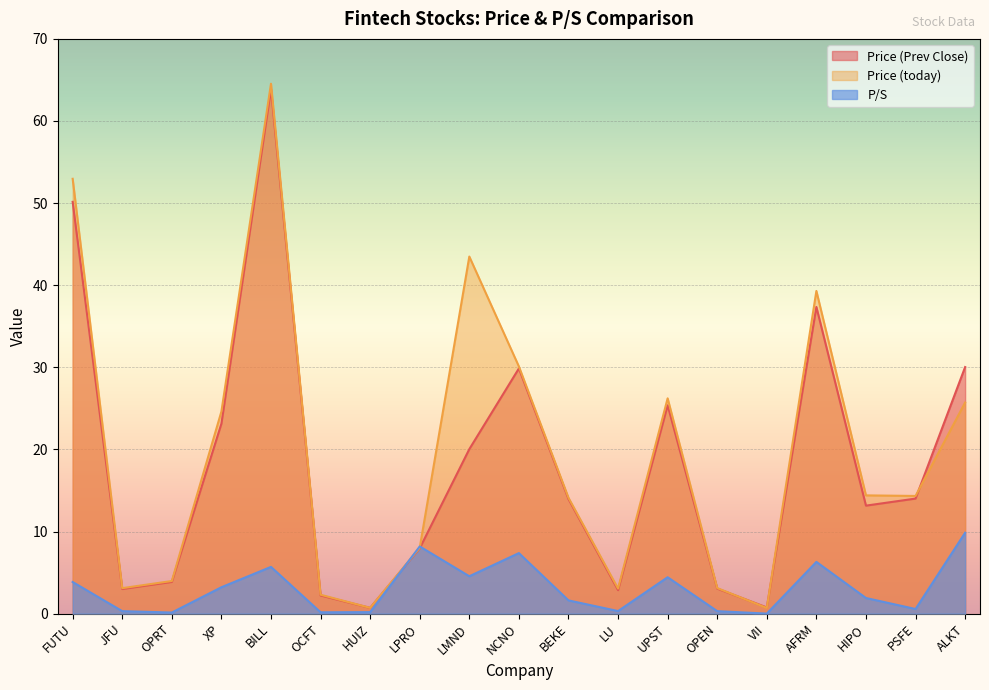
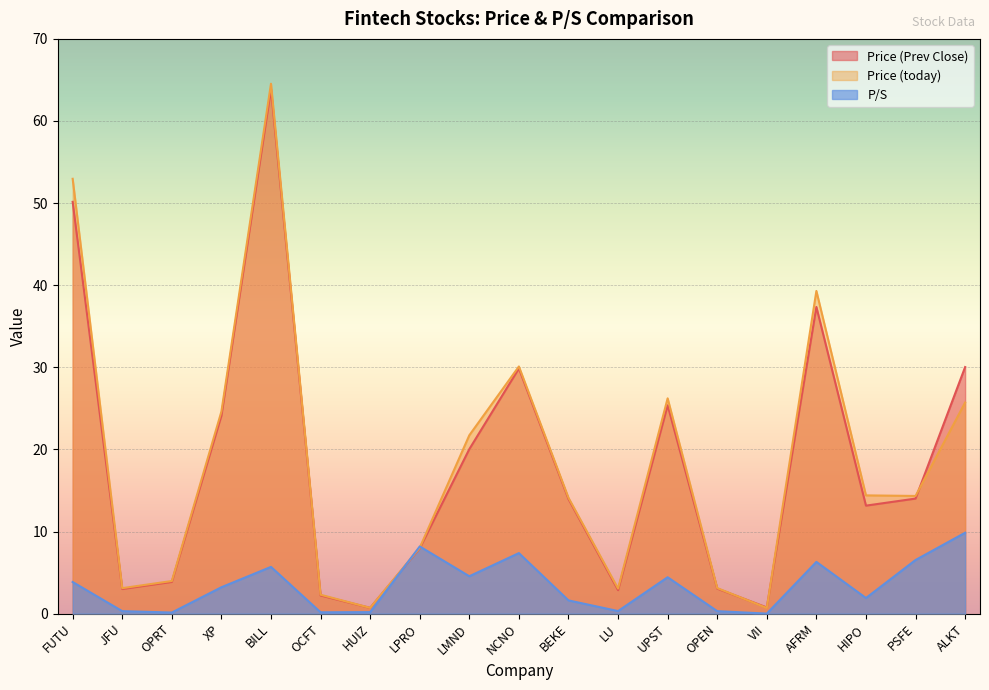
Price (Prev Close), XP: 23 -> 24
Price (today), LMND: 43 -> 22
P/S, PSFE: 1 -> 7
